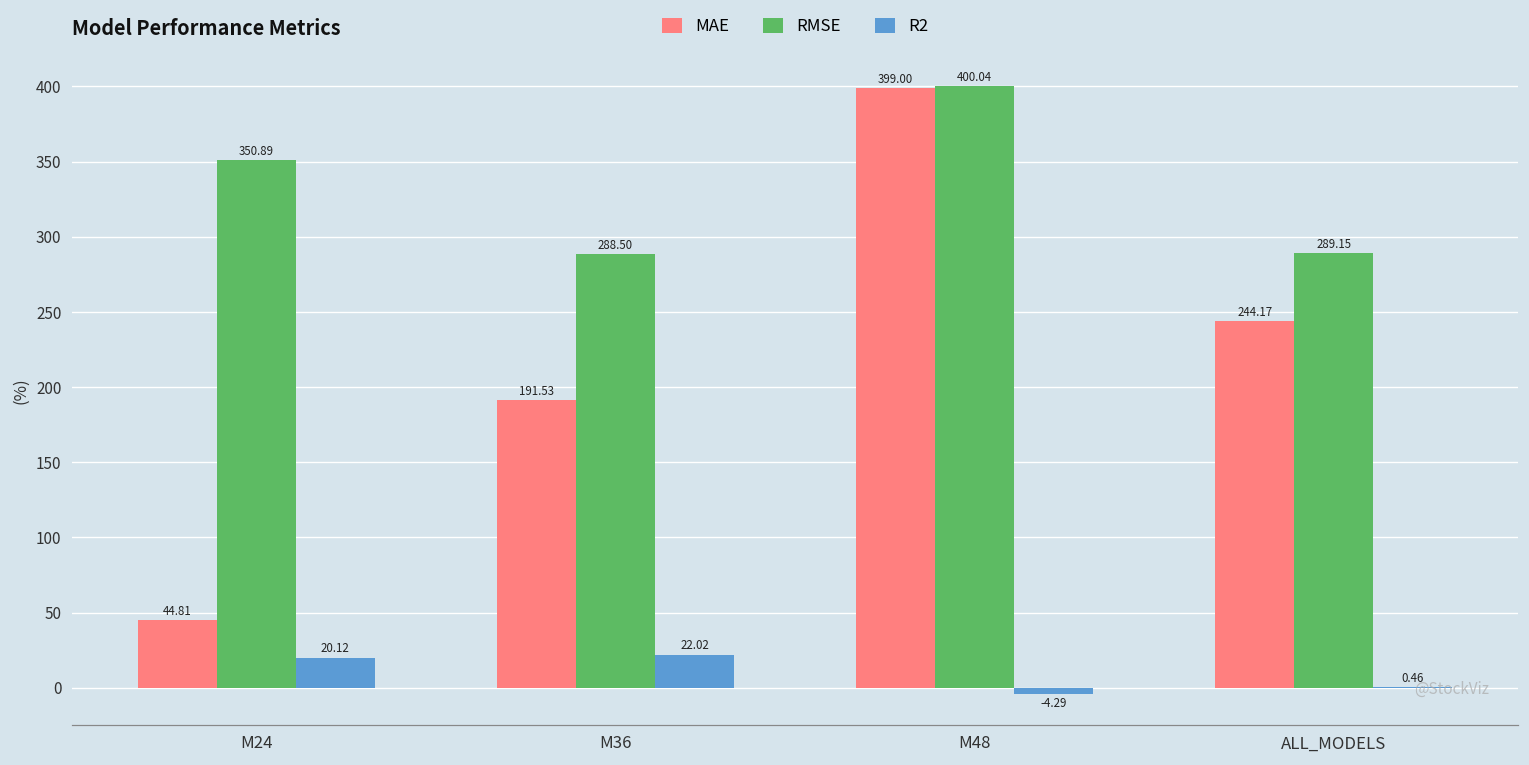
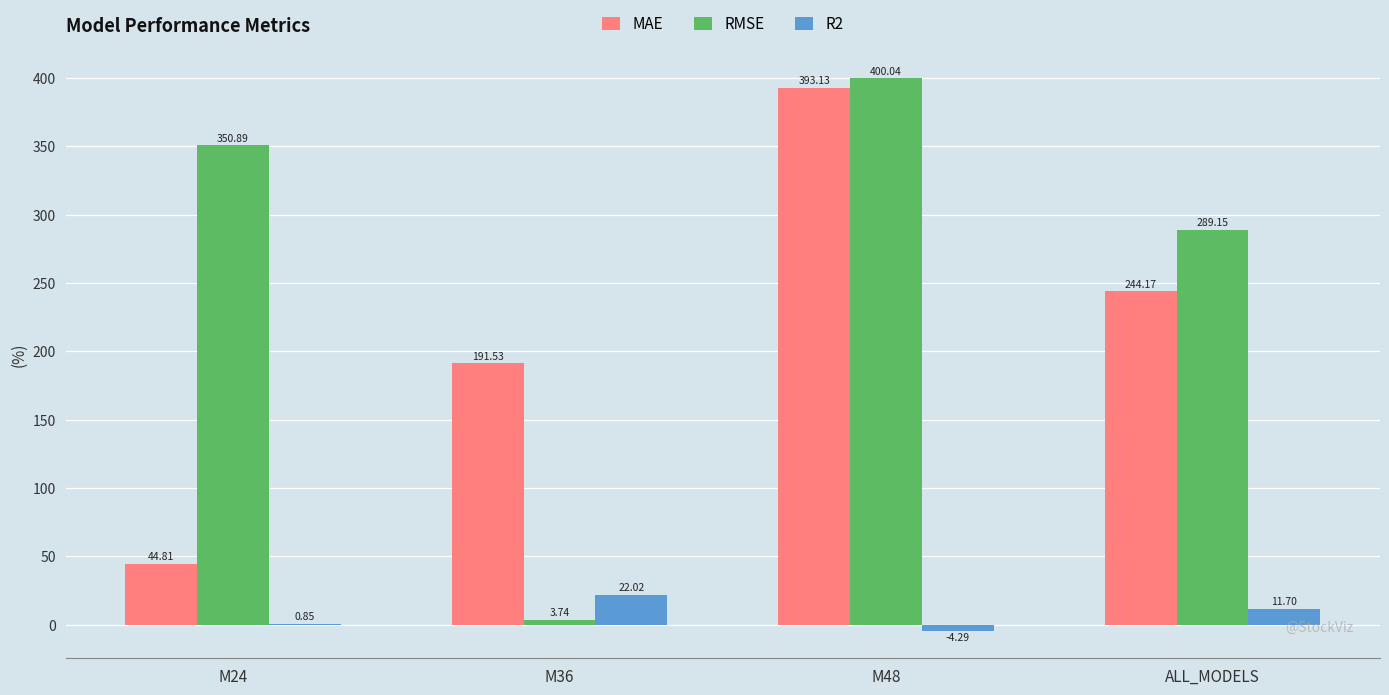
R2, M24: 20.12 -> 0.85
RMSE, M36: 288.50 -> 3.74
MAE, M48: 399.00 -> 393.13
R2, ALL_MODELS: 0.46 -> 11.70
